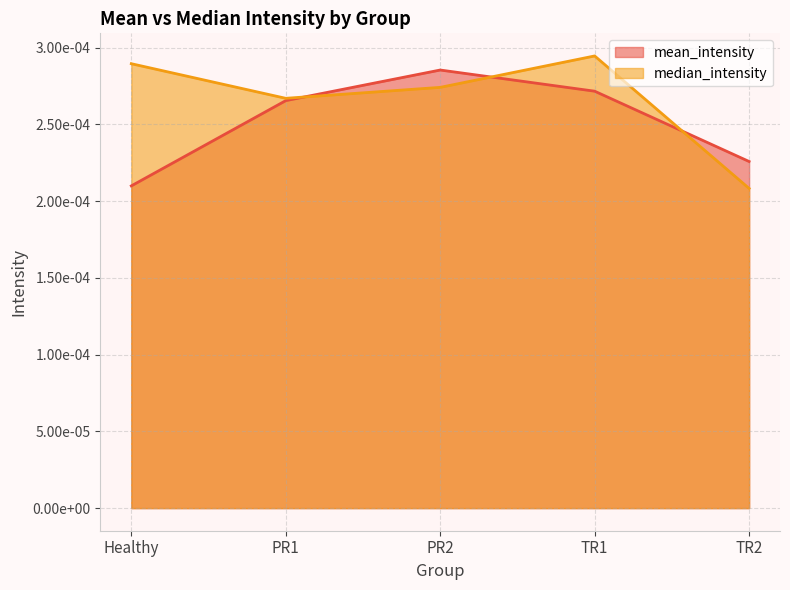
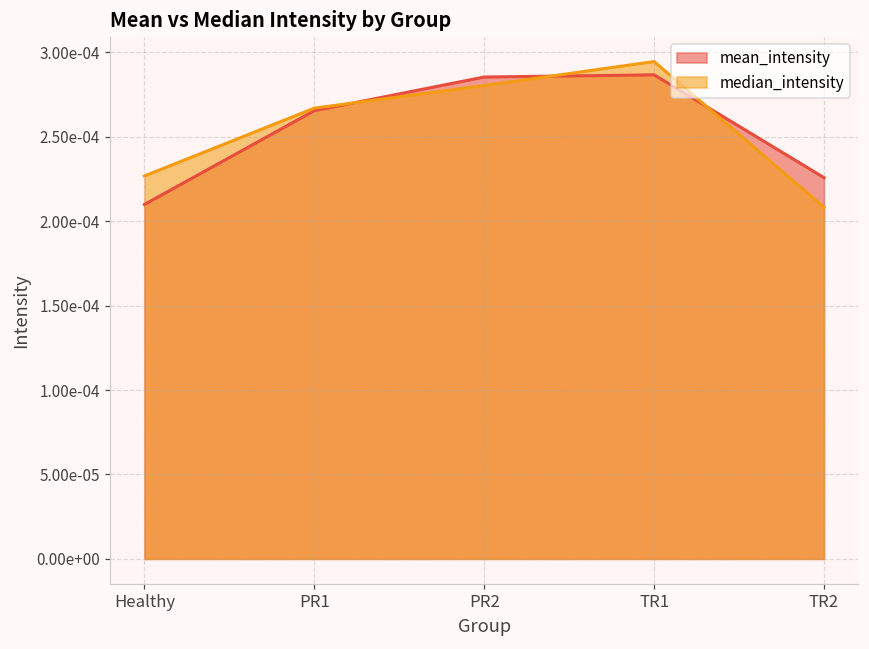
median_intensity, Healthy: 0.000290 -> 0.000227
median_intensity, PR2: 0.000274 -> 0.000280
mean_intensity, TR1: 0.000272 -> 0.000287
